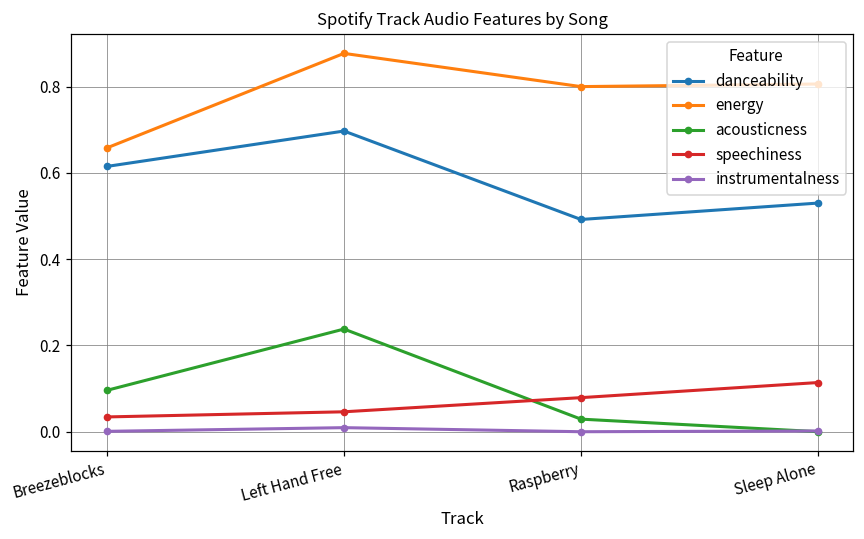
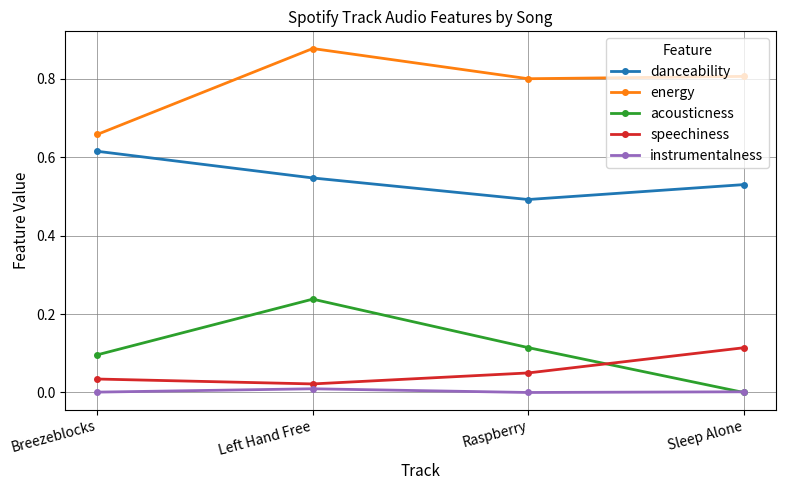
danceability, Left Hand Free: 0.70 -> 0.55
speechiness, Left Hand Free: 0.05 -> 0.02
acousticness, Raspberry: 0.03 -> 0.11
speechiness, Raspberry: 0.08 -> 0.05
